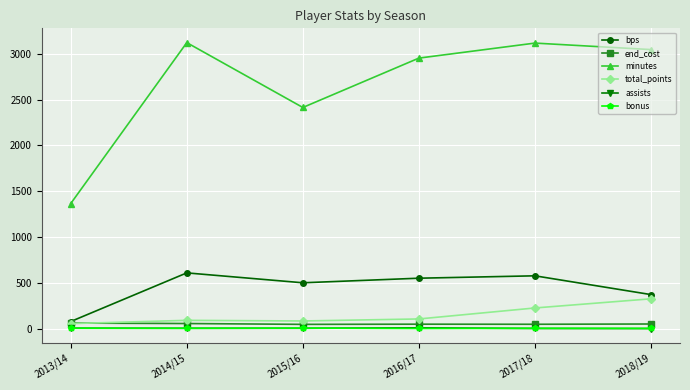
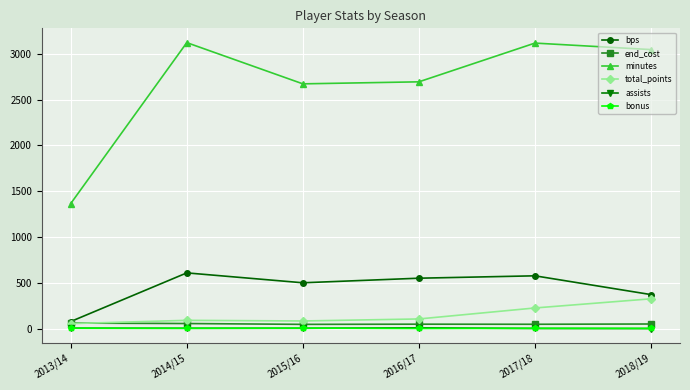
minutes, 2015/16: 2400 -> 2700
minutes, 2016/17: 3000 -> 2700
